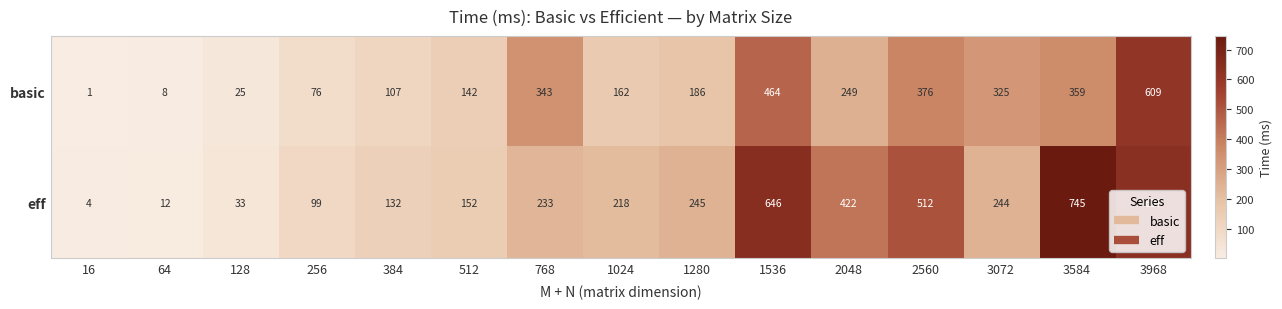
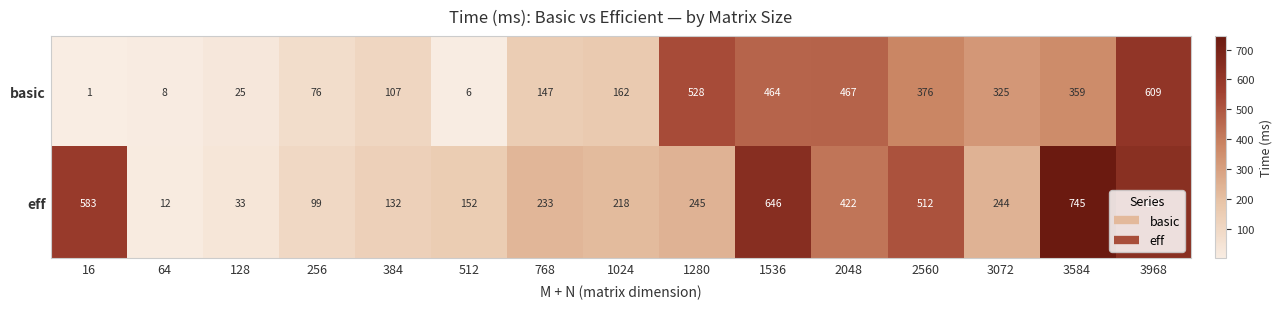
basic, 512: 142 -> 6
basic, 768: 343 -> 147
basic, 1280: 186 -> 528
basic, 2048: 249 -> 467
eff, 16: 4 -> 583
